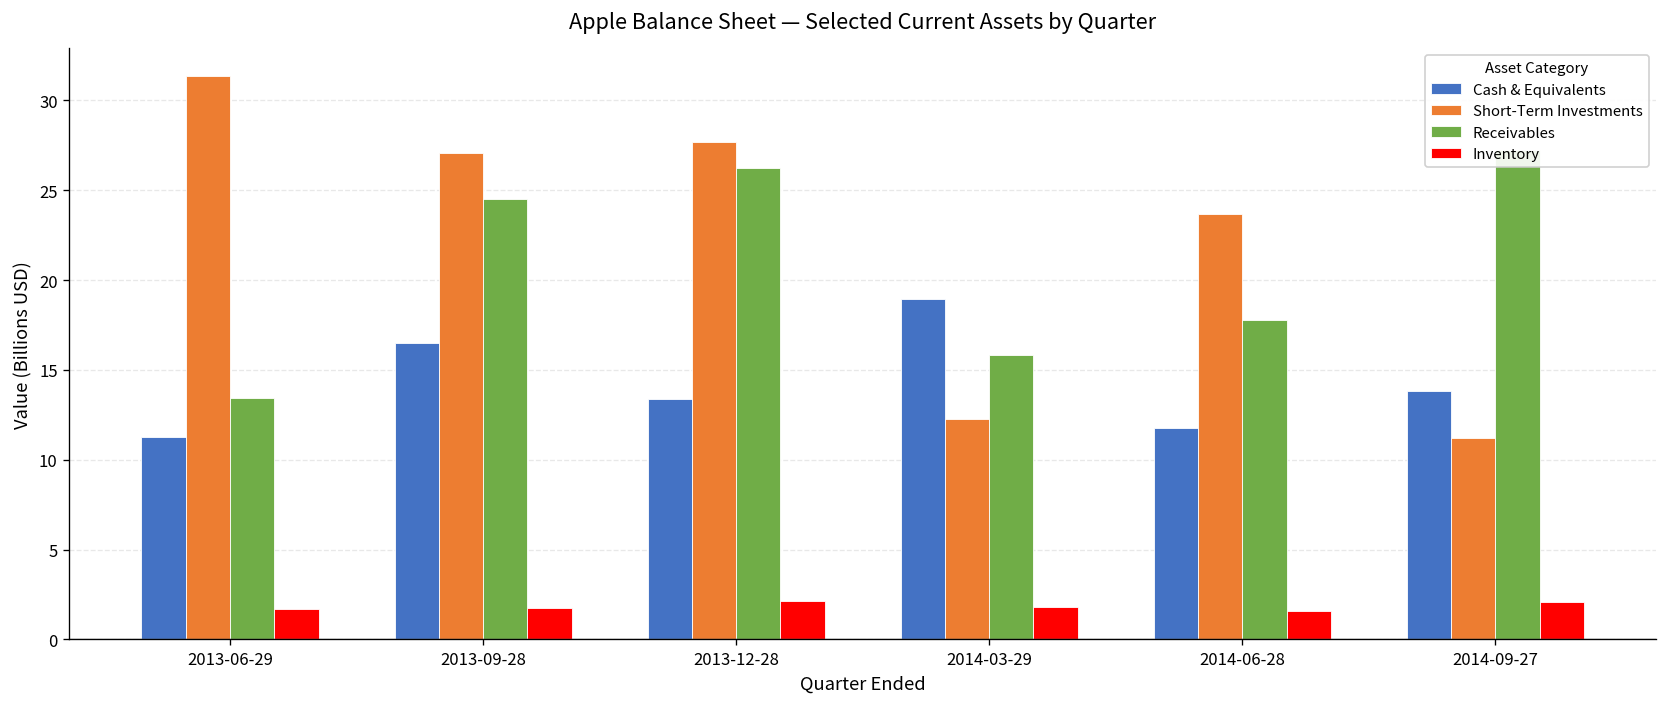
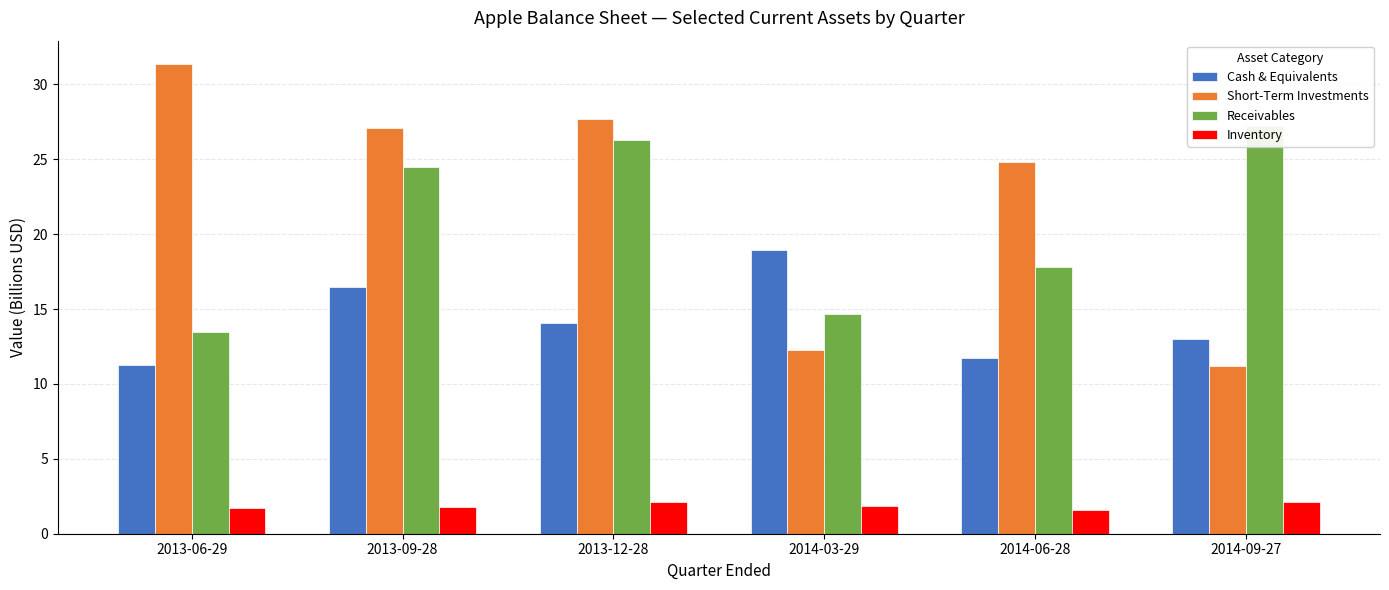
Cash & Equivalents, 2013-12-28: 13.4 -> 14.1
Receivables, 2014-03-29: 15.8 -> 14.7
Short-Term Investments, 2014-06-28: 23.7 -> 24.8
Cash & Equivalents, 2014-09-27: 13.8 -> 13.0
